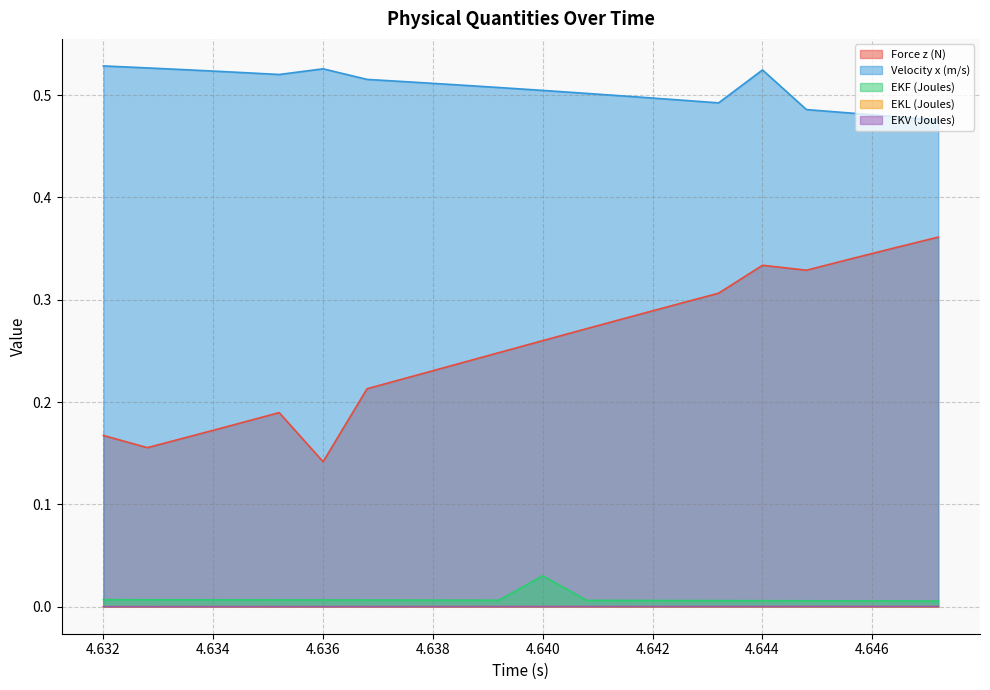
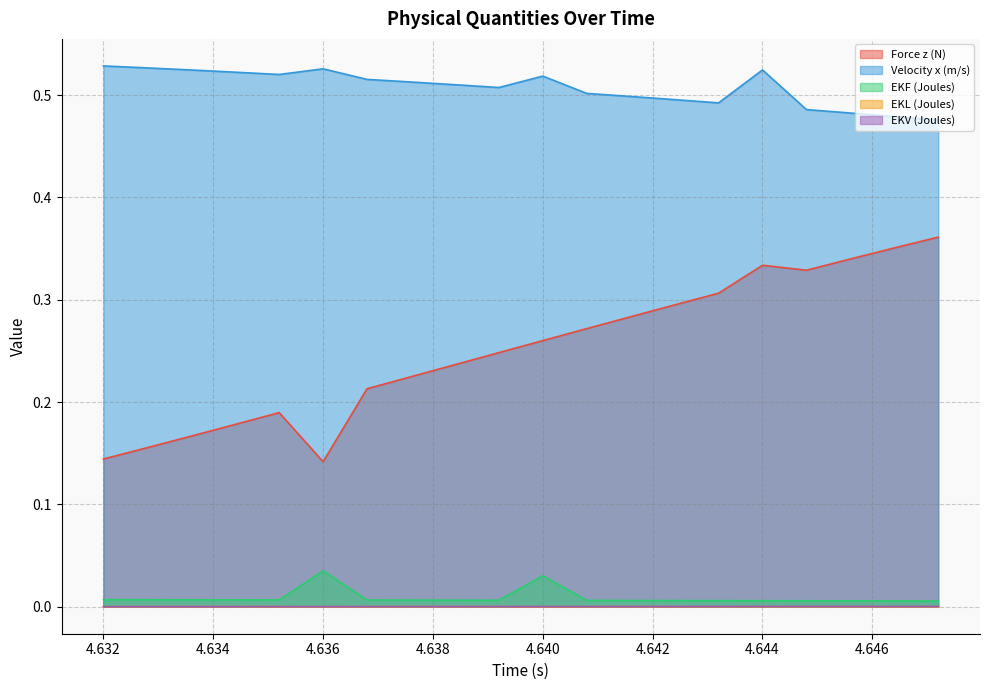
Force z (N), 4.632: 0.167 -> 0.144
EKF (Joules), 4.636: 0.007 -> 0.035
Velocity x (m/s), 4.640: 0.505 -> 0.519
